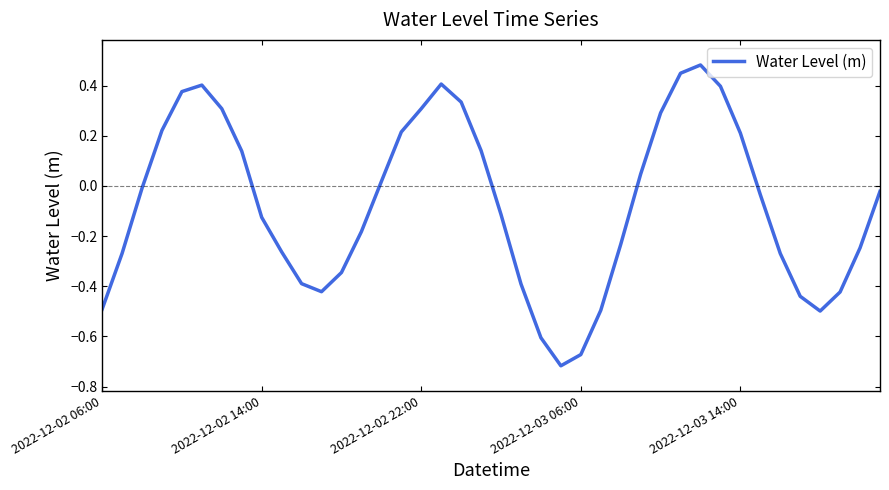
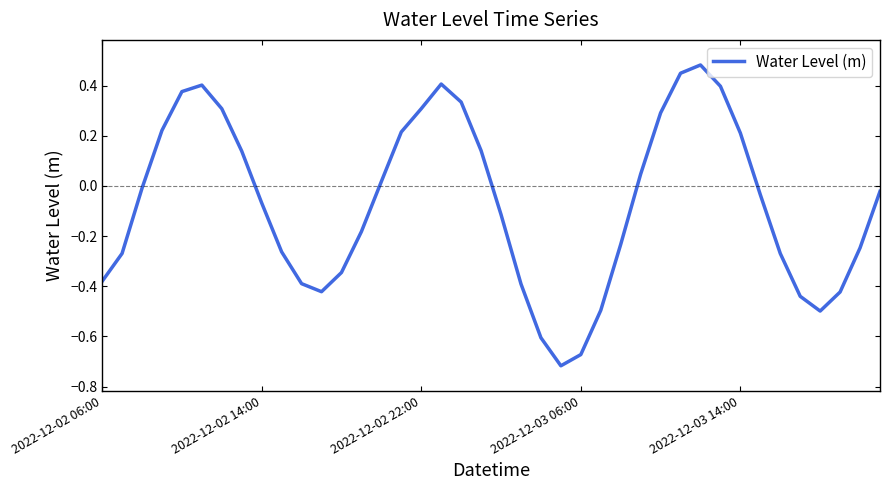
2022-12-02 06:00: -0.49 -> -0.38
2022-12-02 14:00: -0.13 -> -0.07
